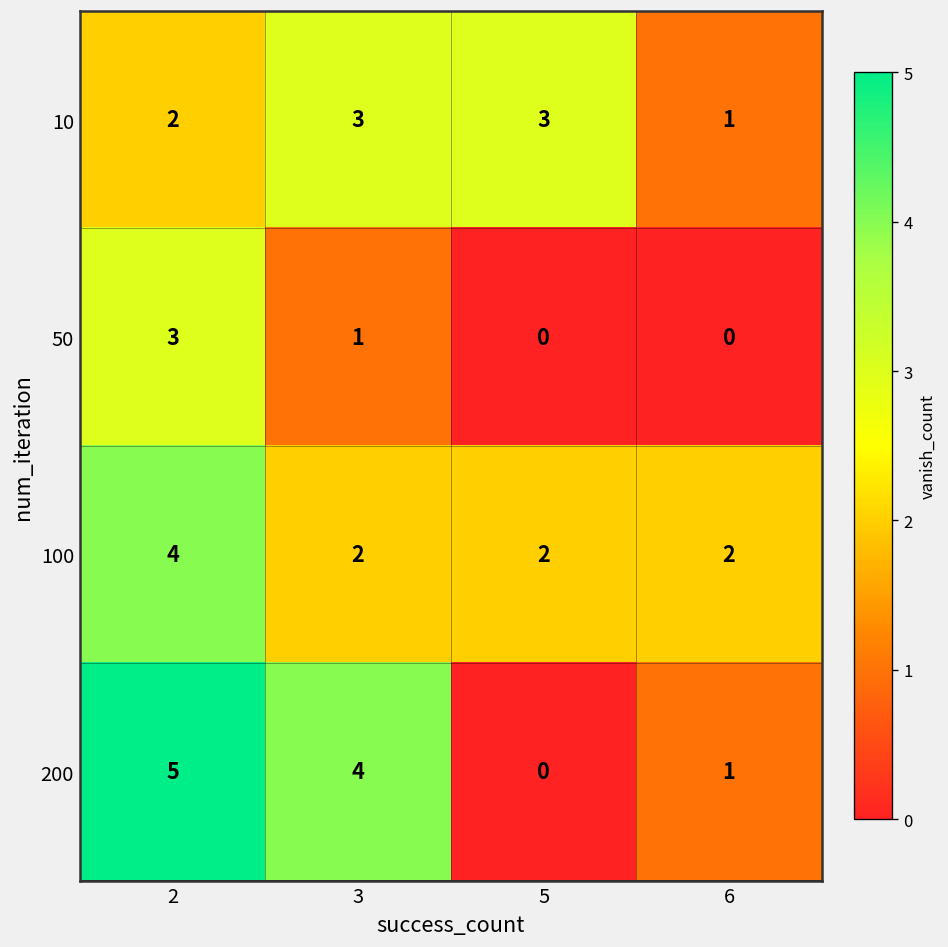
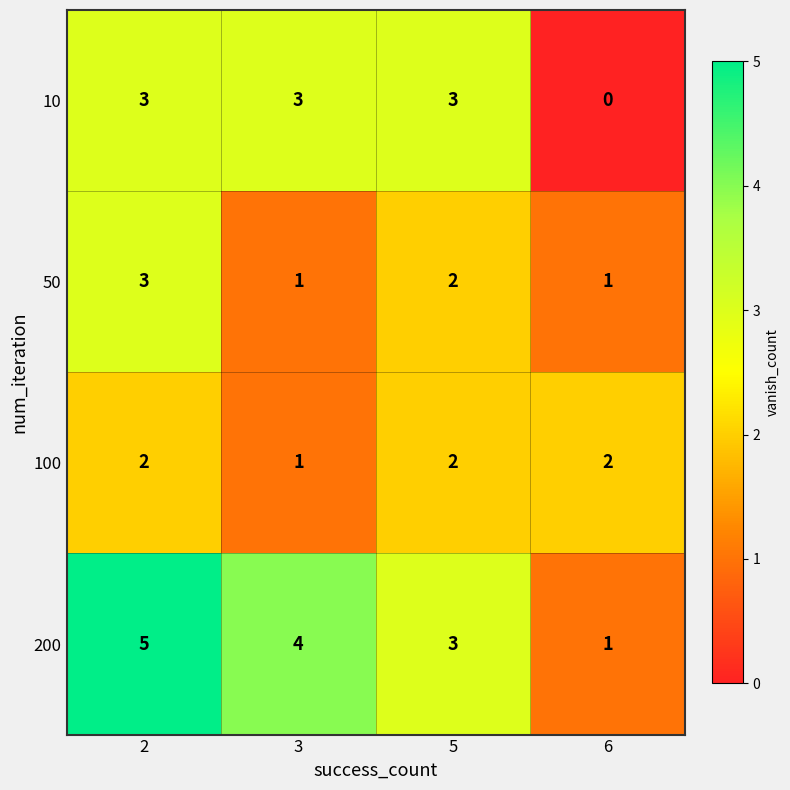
10, 2: 2 -> 3
10, 6: 1 -> 0
50, 5: 0 -> 2
50, 6: 0 -> 1
100, 2: 4 -> 2
100, 3: 2 -> 1
200, 5: 0 -> 3
